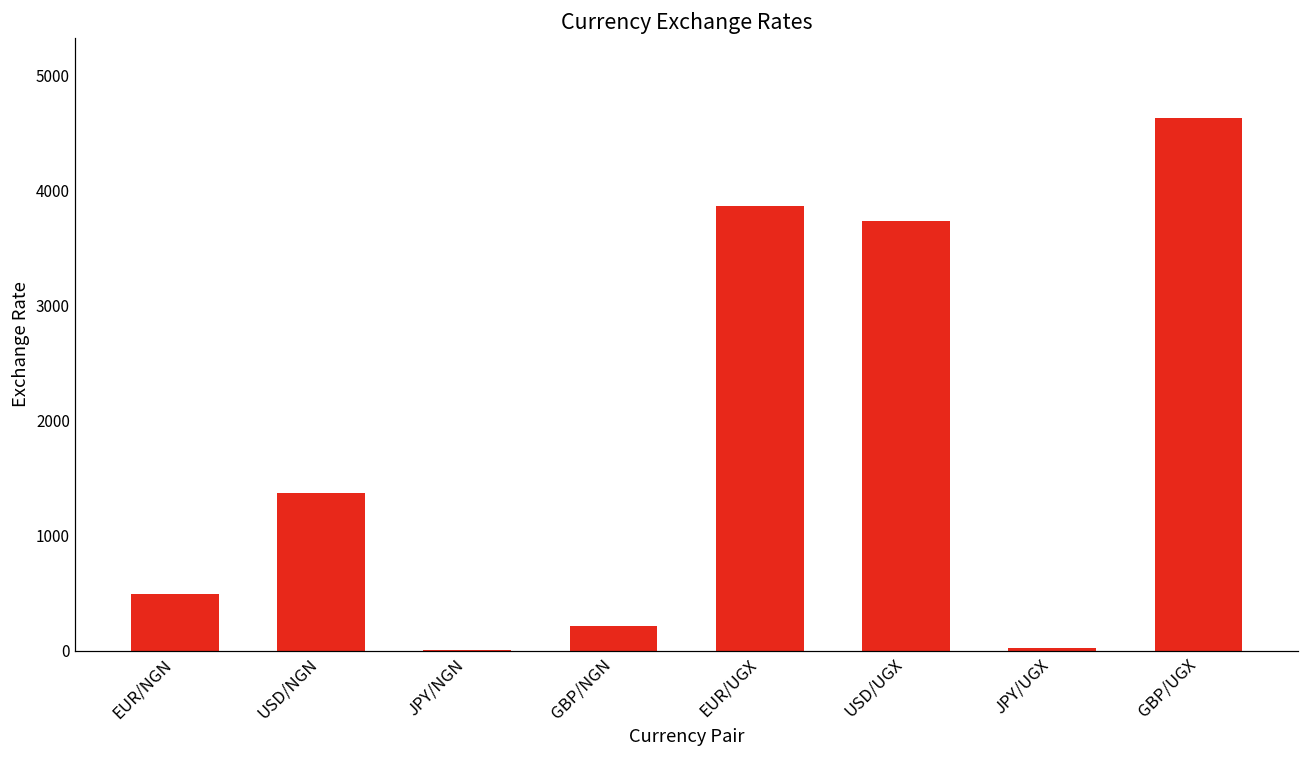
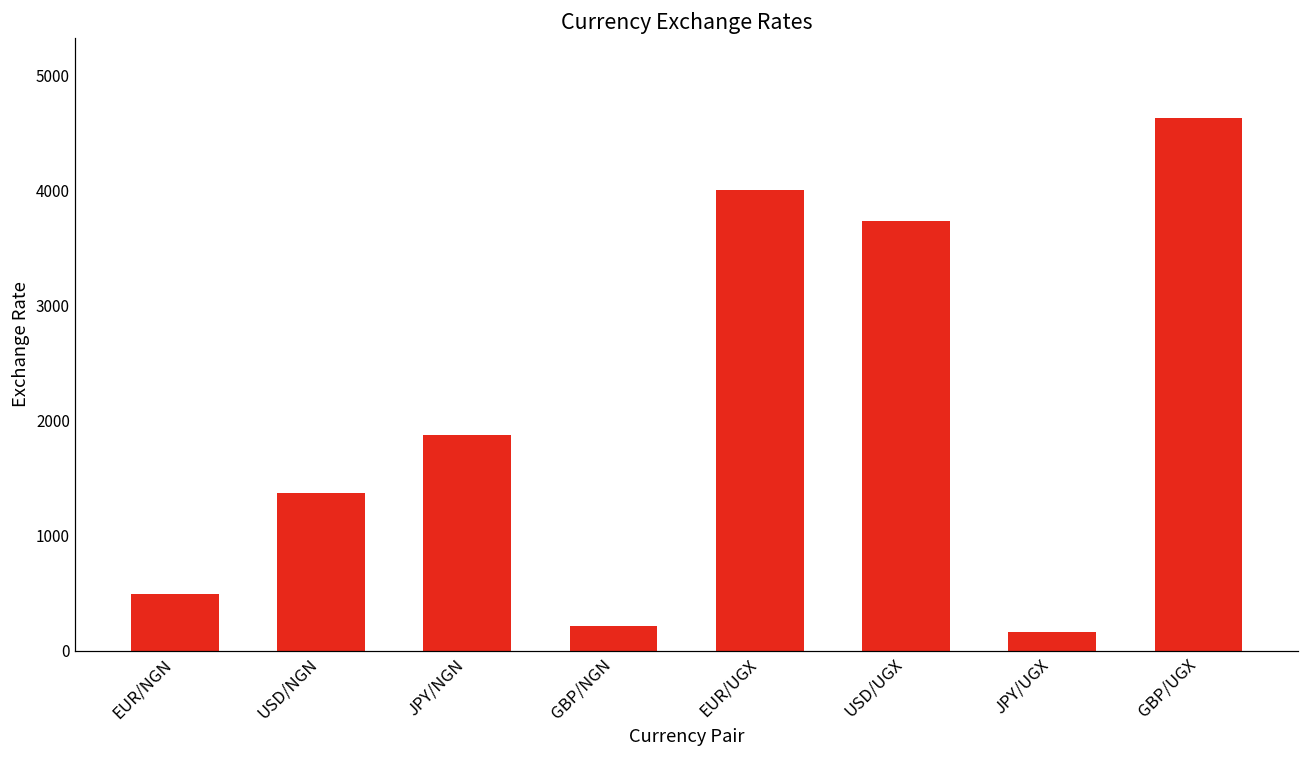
JPY/NGN: 0 -> 1880
EUR/UGX: 3860 -> 4000
JPY/UGX: 30 -> 160
